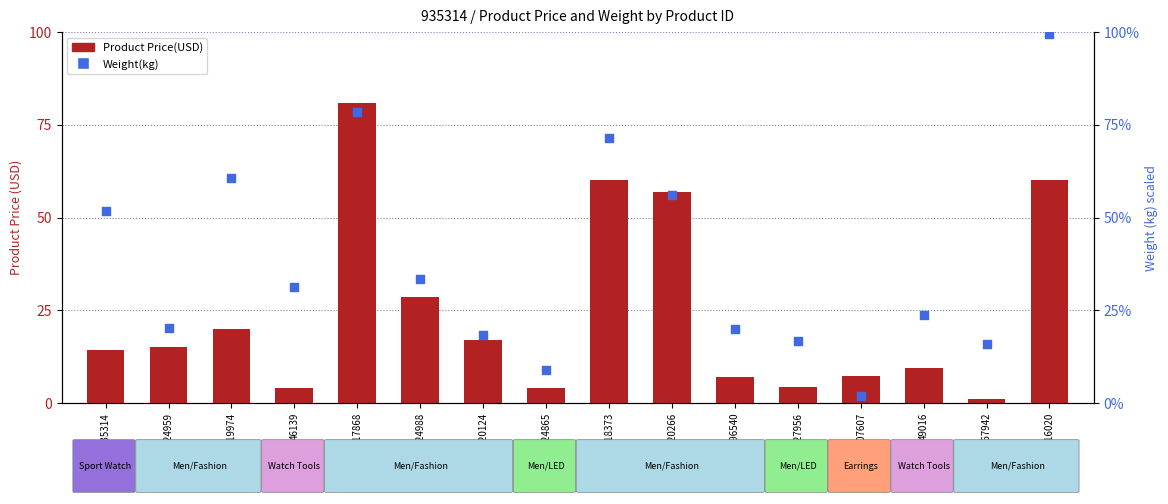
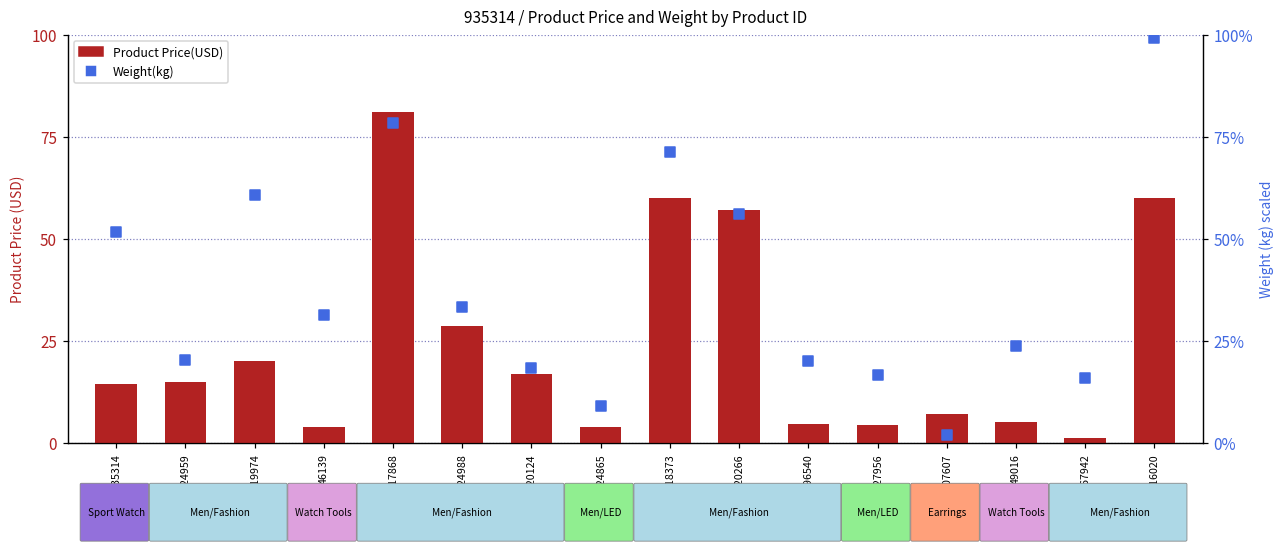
Product Price(USD), 996540: 7 -> 5
Product Price(USD), 49016: 9 -> 5
